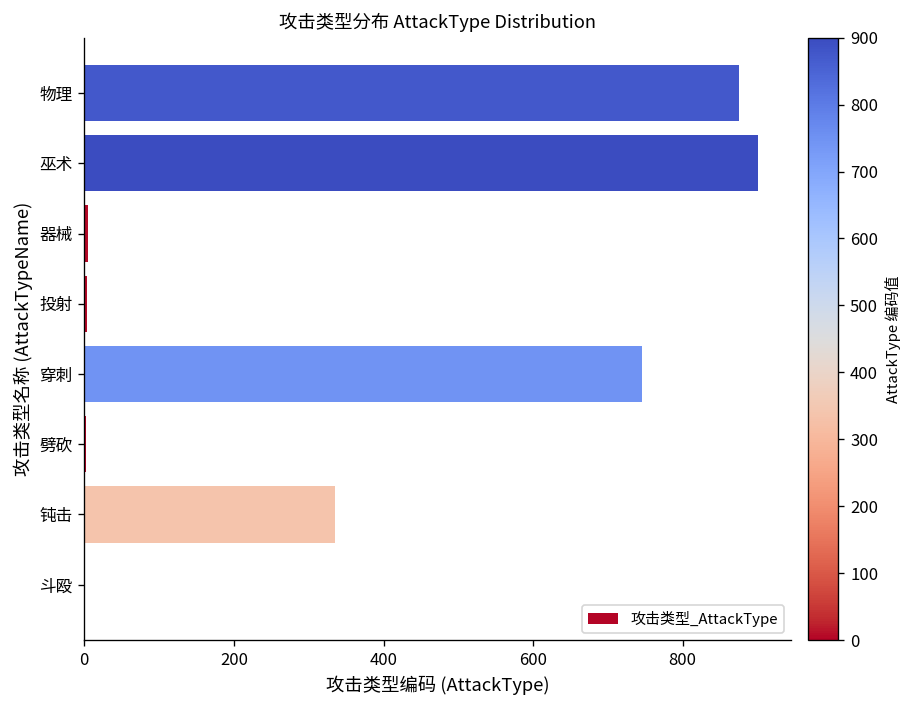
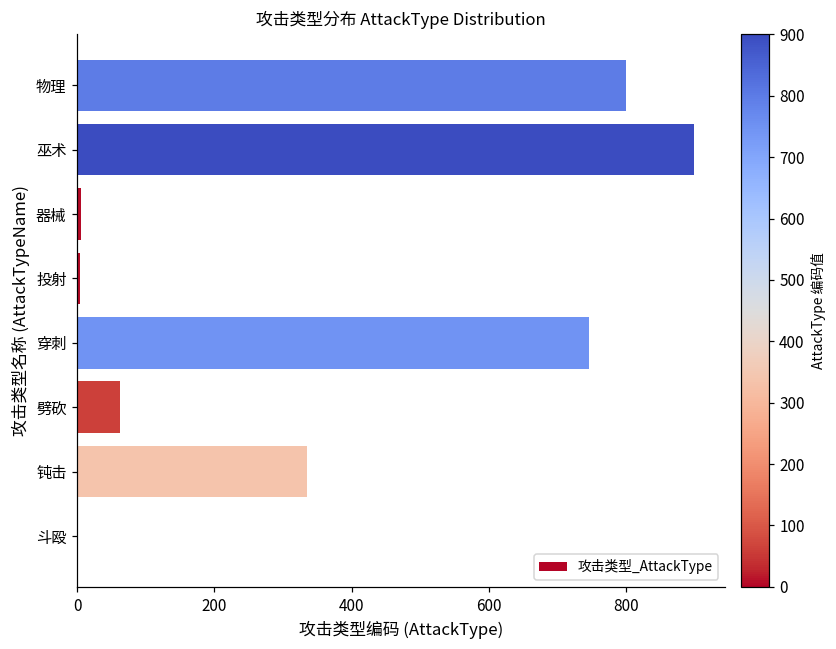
物理: 880 -> 800
劈砍: 0 -> 60
